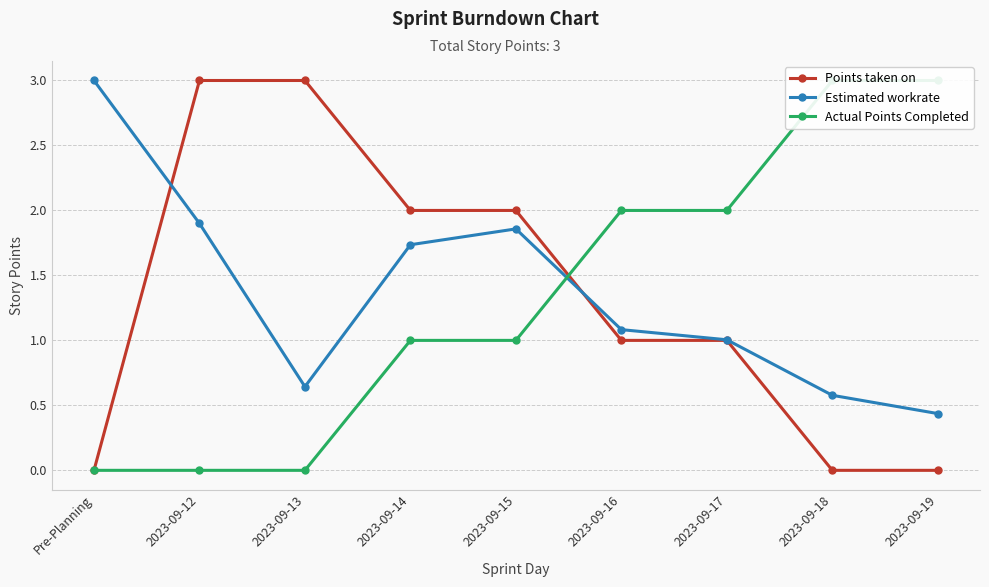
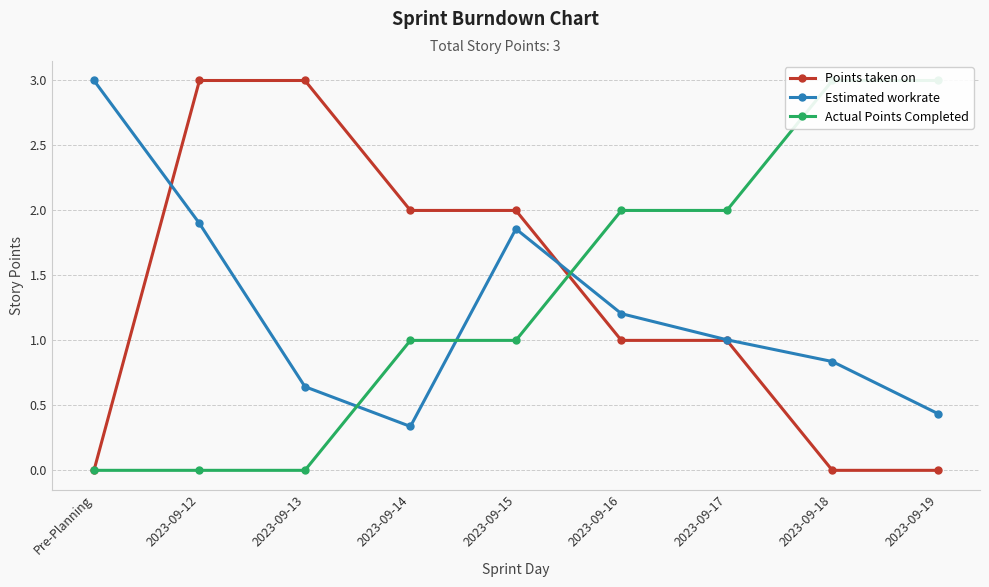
Estimated workrate, 2023-09-14: 1.74 -> 0.34
Estimated workrate, 2023-09-16: 1.08 -> 1.21
Estimated workrate, 2023-09-18: 0.58 -> 0.84
